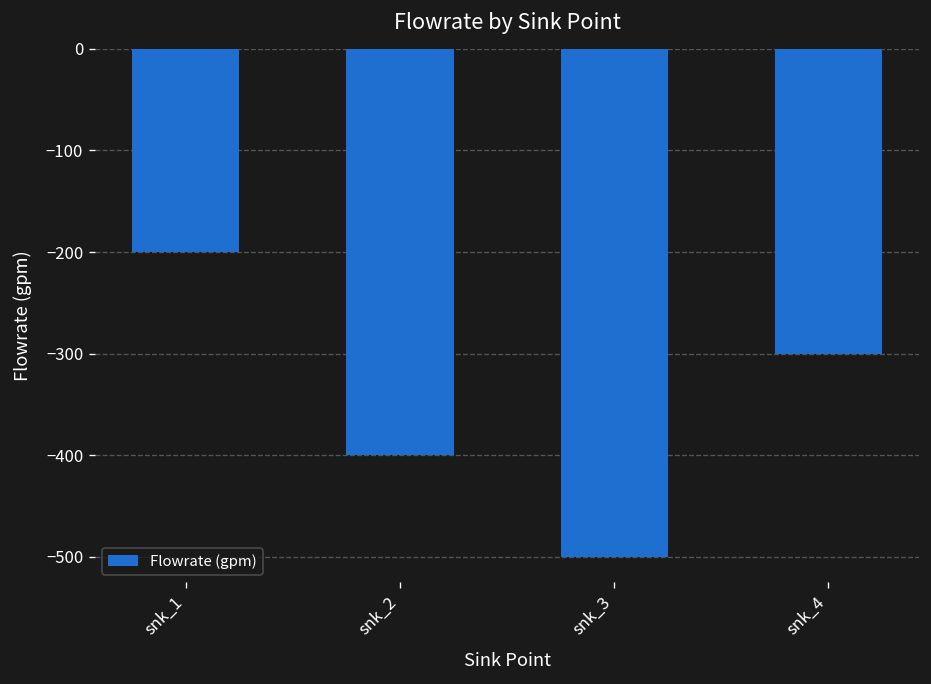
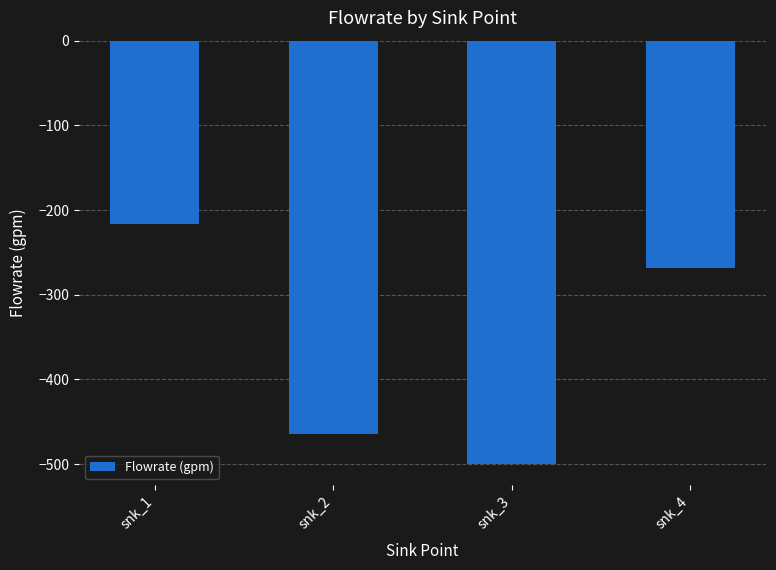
snk_1: -200 -> -220
snk_2: -400 -> -470
snk_4: -300 -> -270
